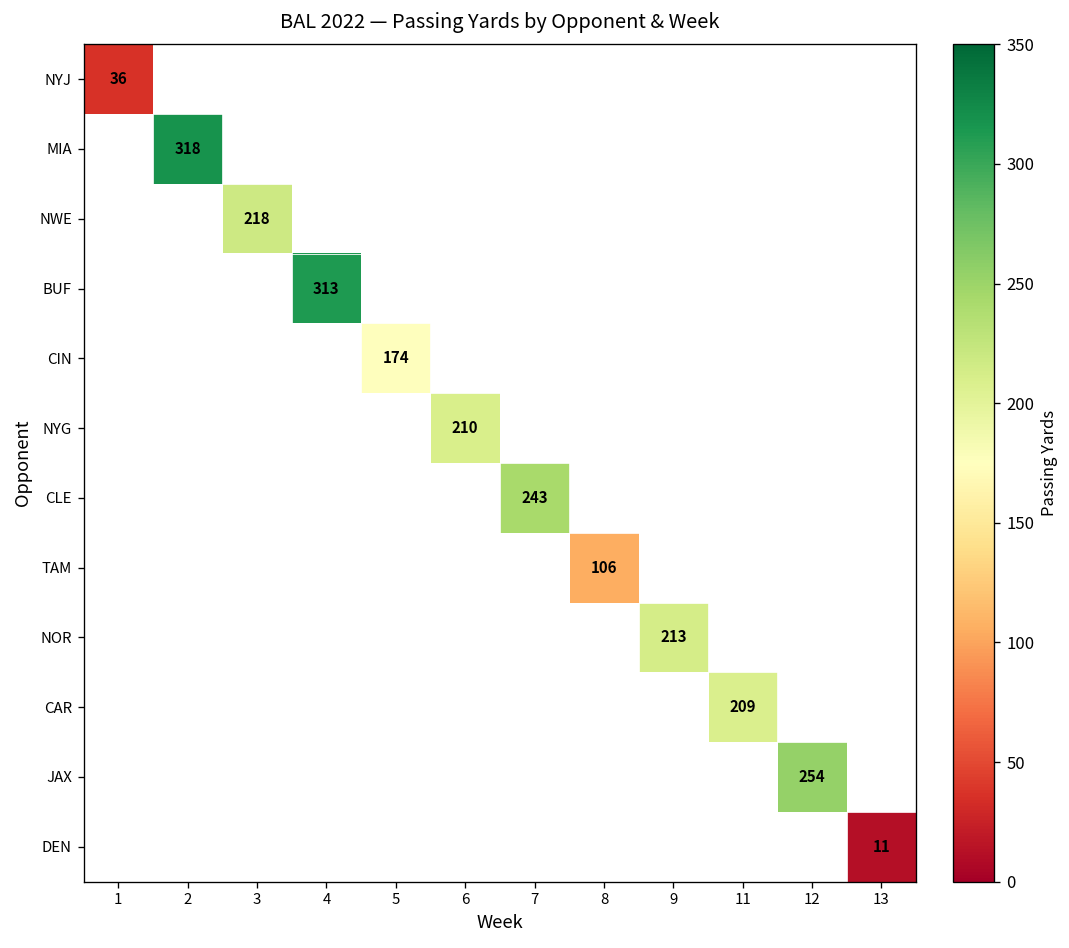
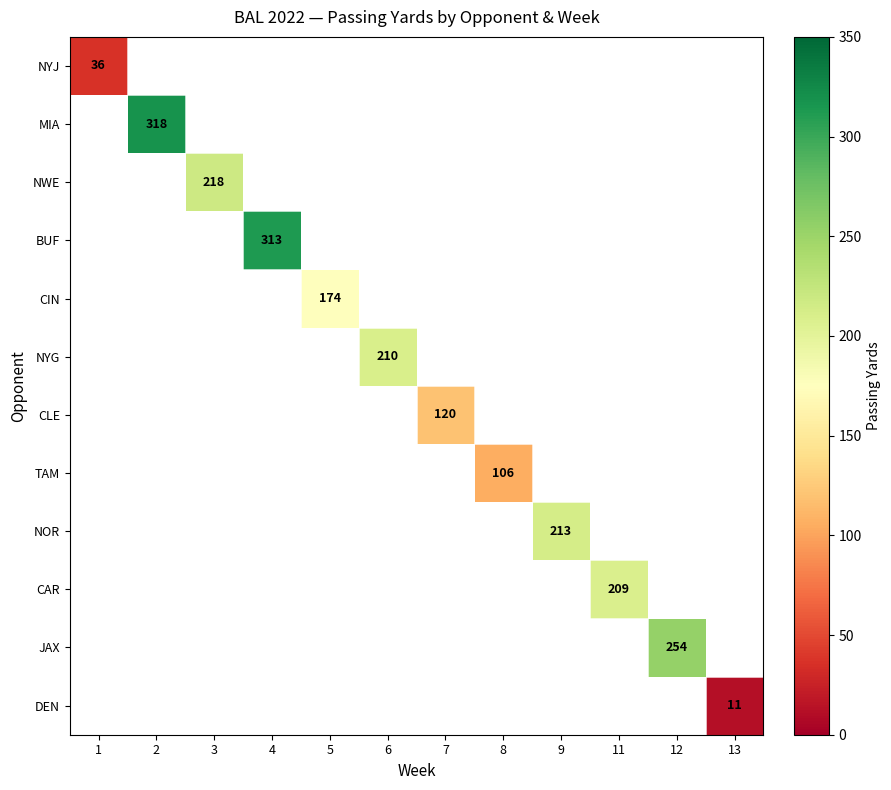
CLE, 7: 243 -> 120
